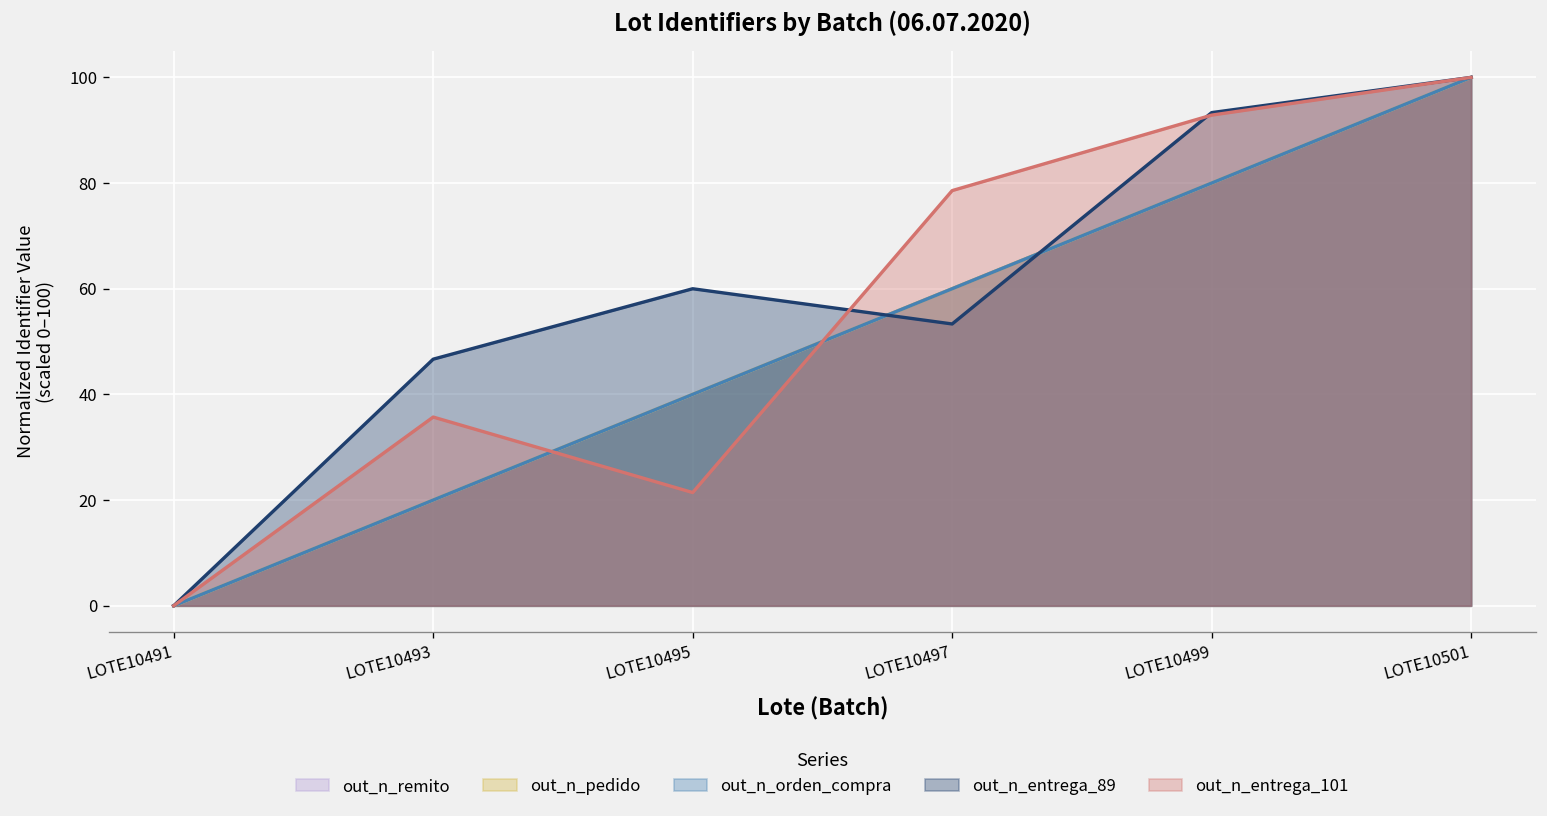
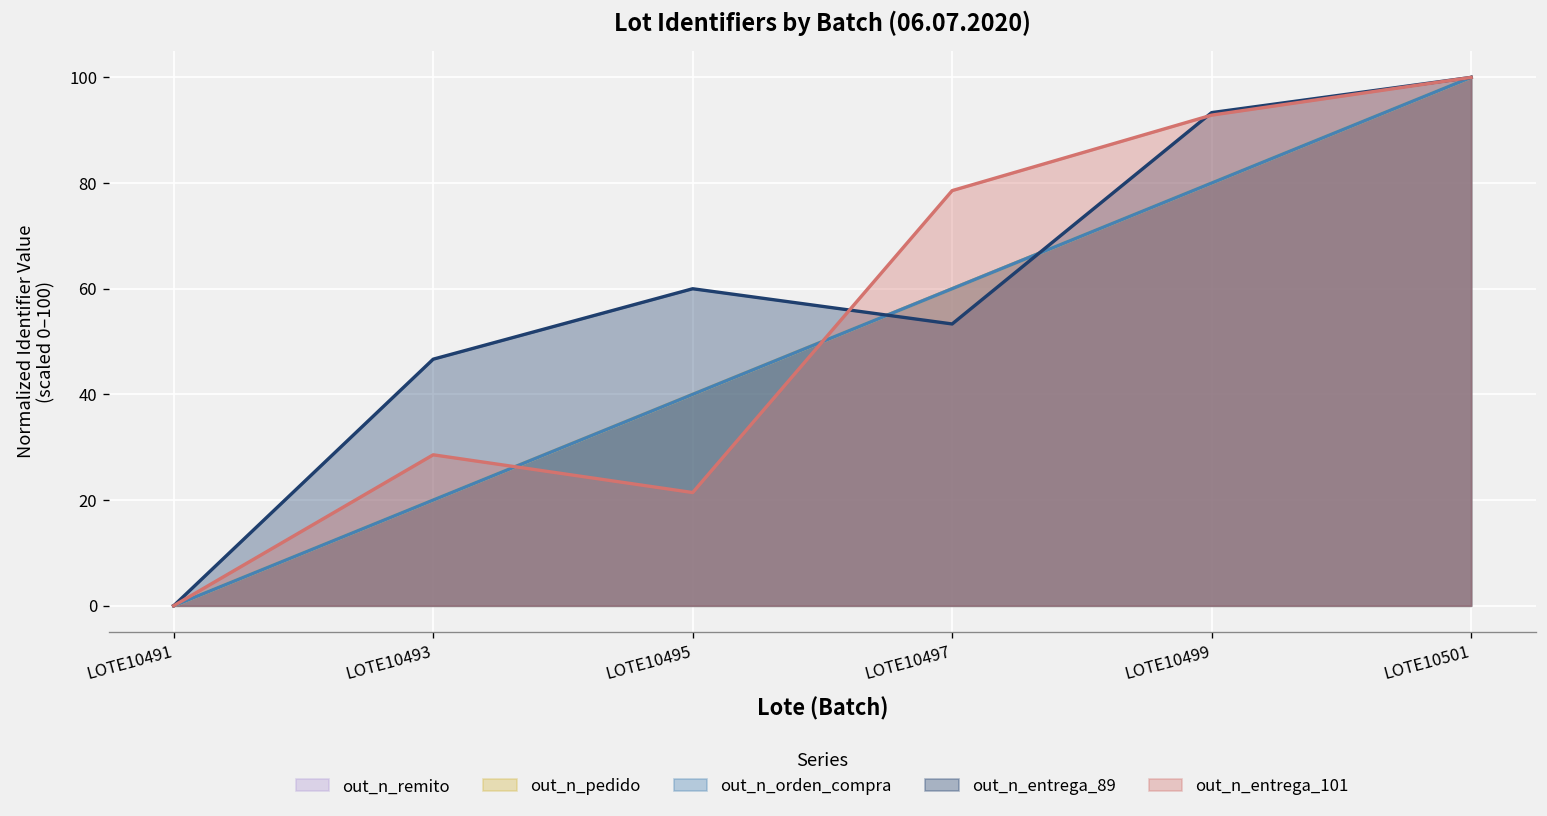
out_n_entrega_101, LOTE10493: 36 -> 29
